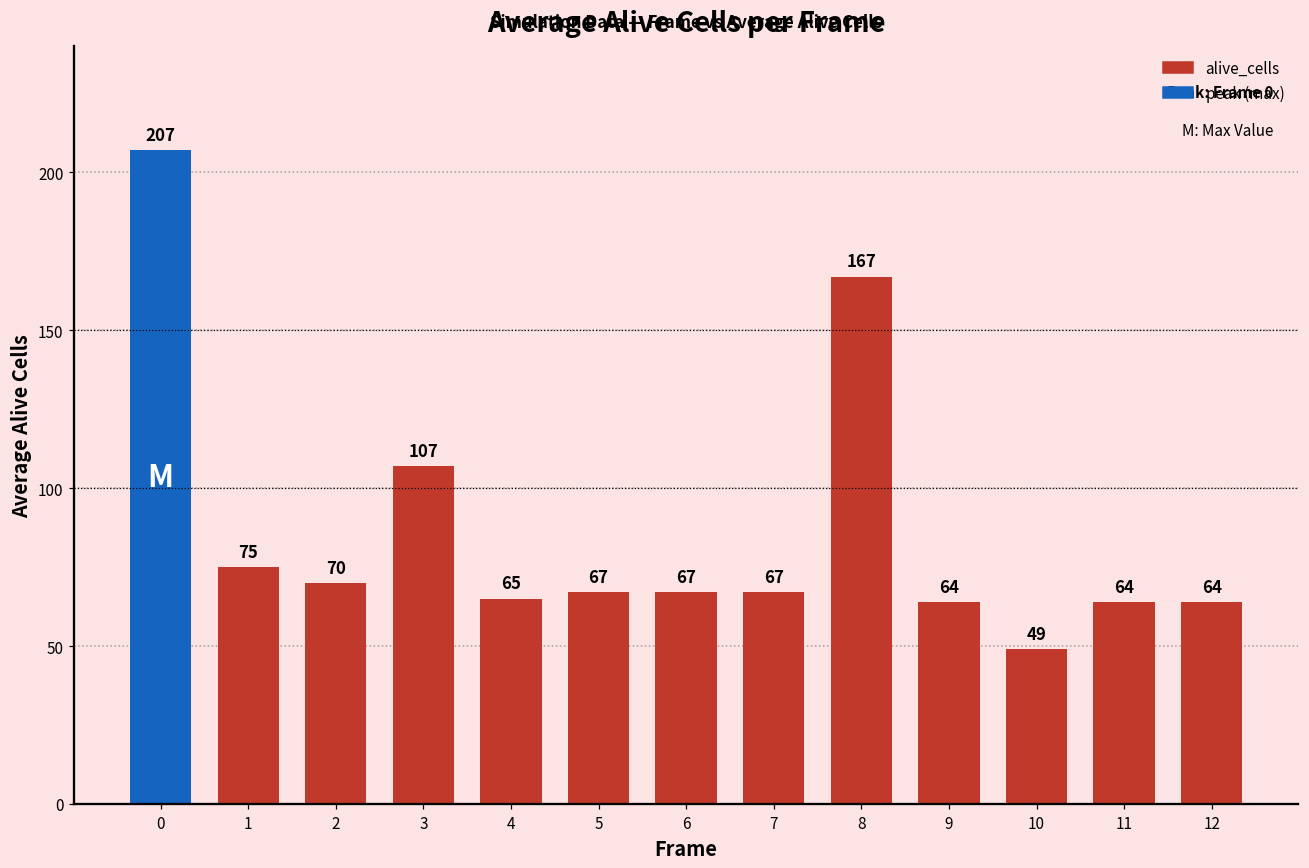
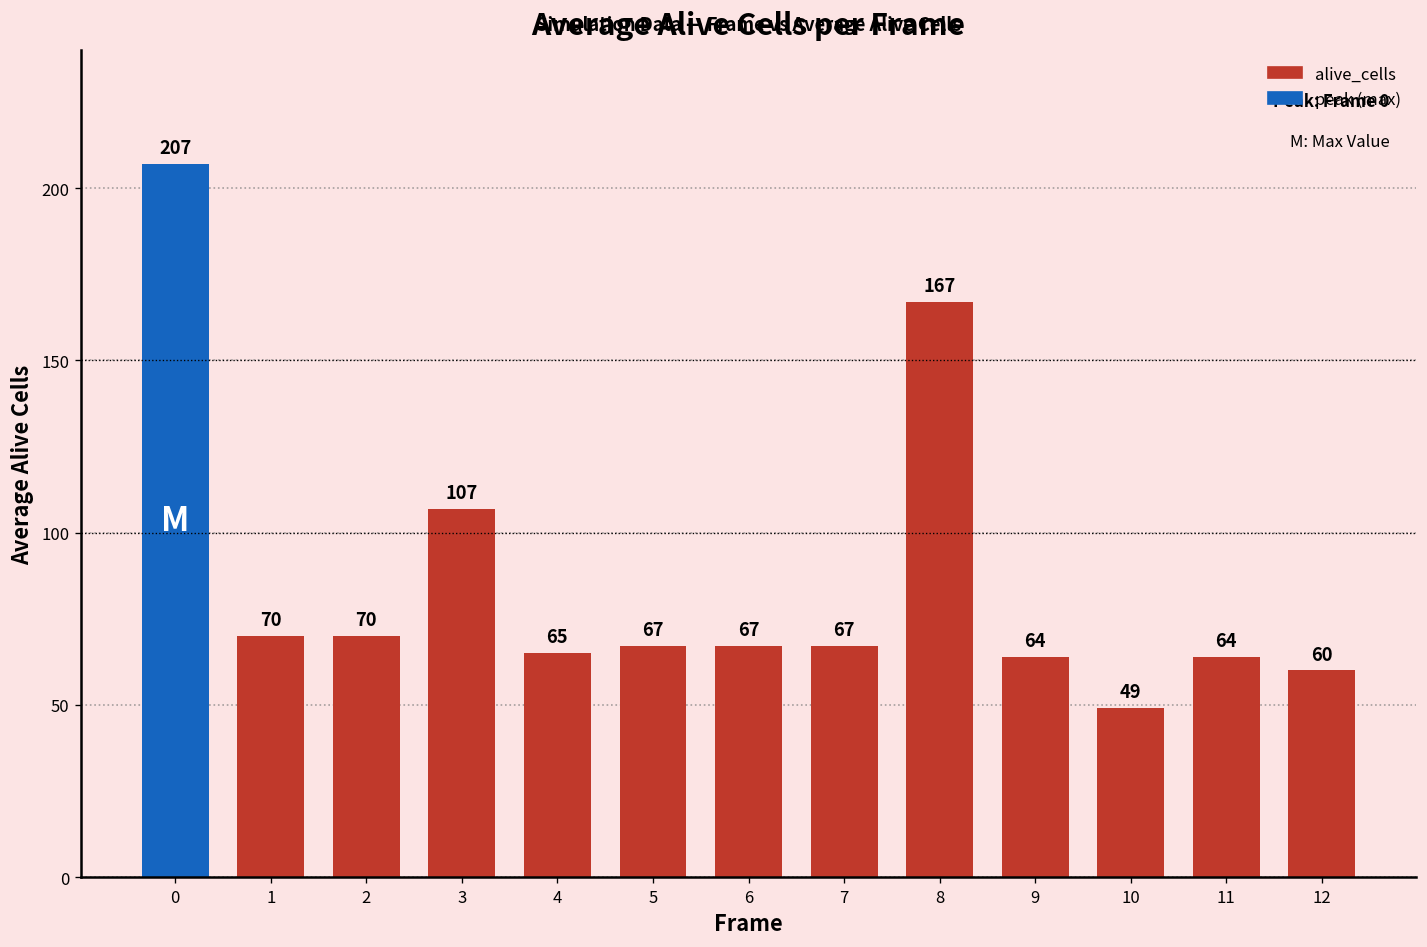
1: 75 -> 70
12: 64 -> 60
